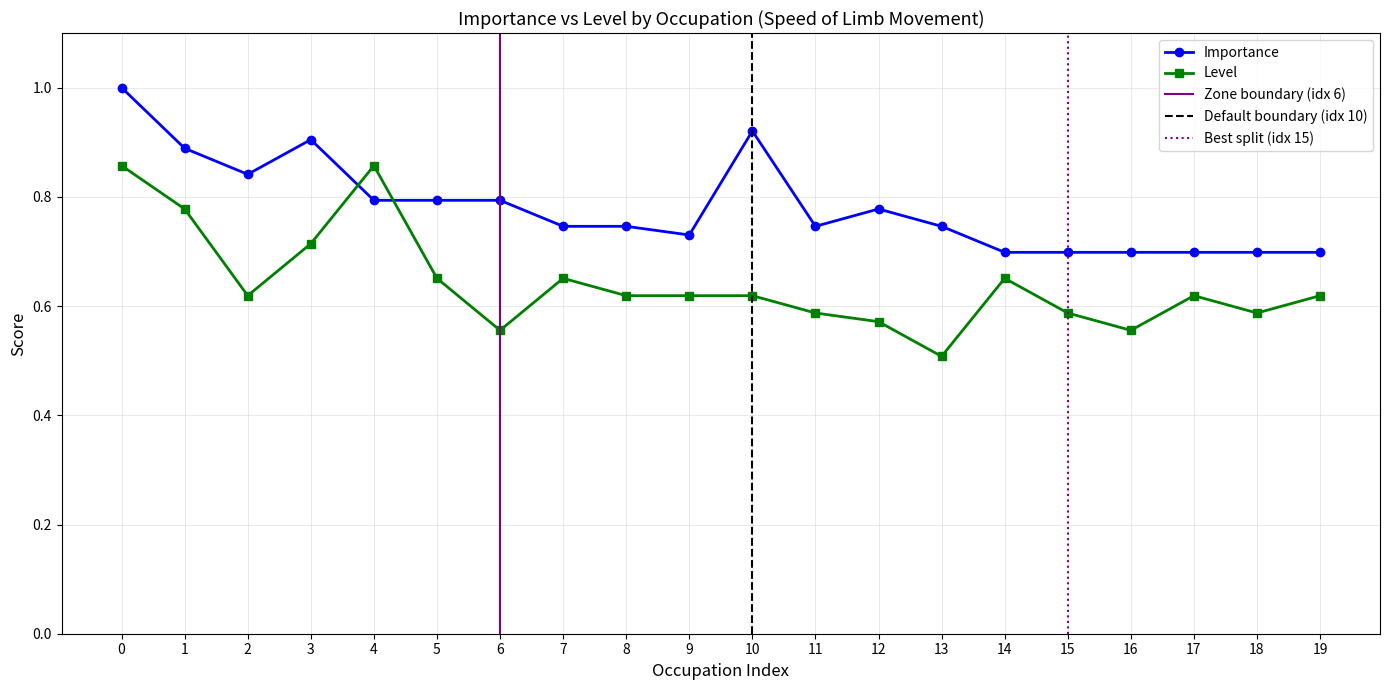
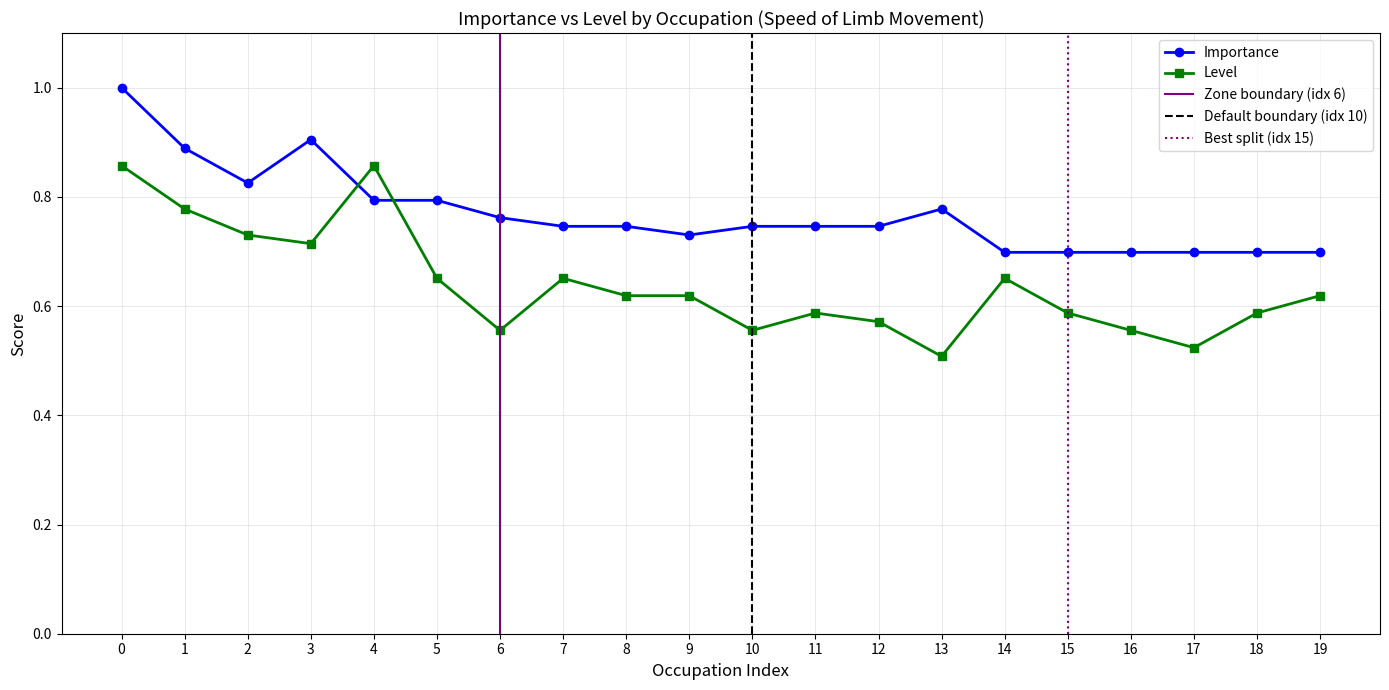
Importance, 2: 0.84 -> 0.83
Level, 2: 0.62 -> 0.73
Importance, 6: 0.79 -> 0.76
Importance, 10: 0.92 -> 0.75
Level, 10: 0.62 -> 0.56
Importance, 12: 0.78 -> 0.75
Importance, 13: 0.75 -> 0.78
Level, 17: 0.62 -> 0.52
